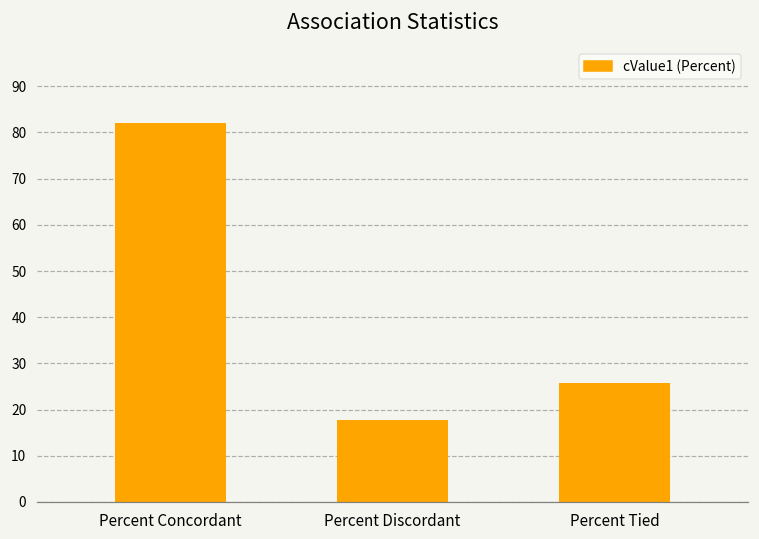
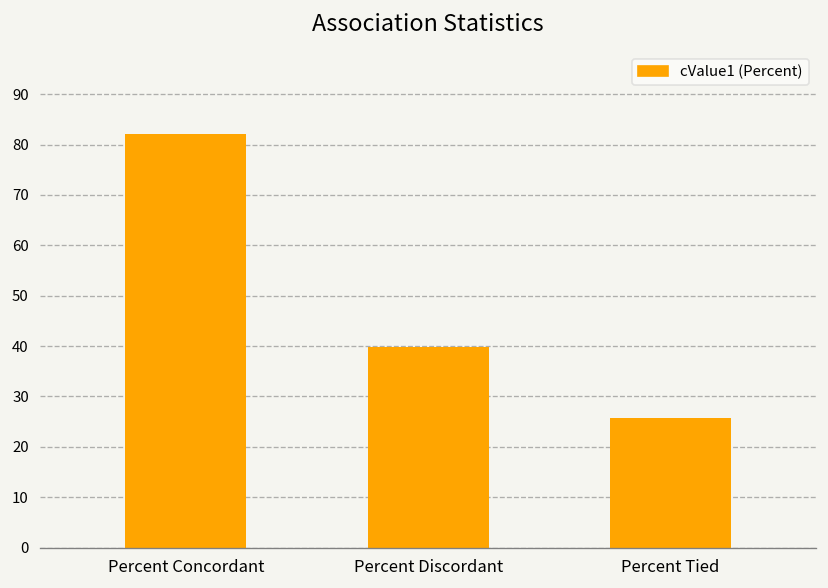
Percent Discordant: 18 -> 40
